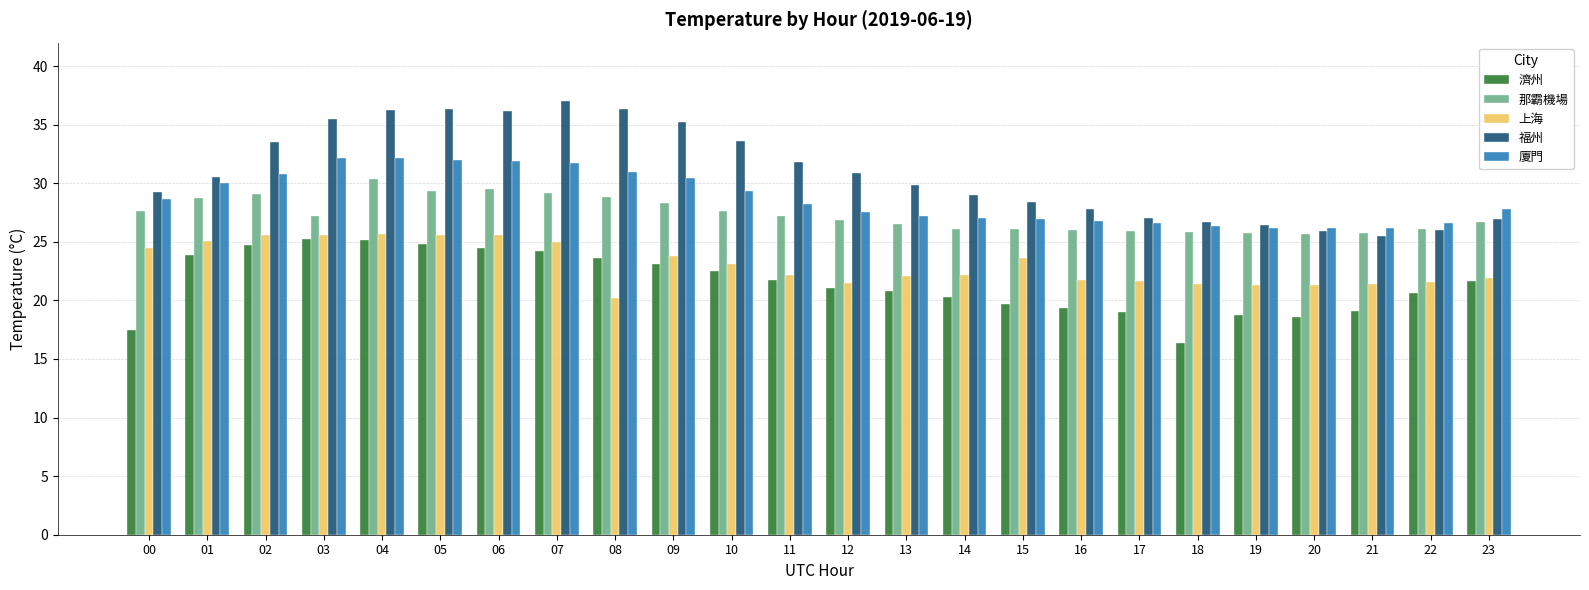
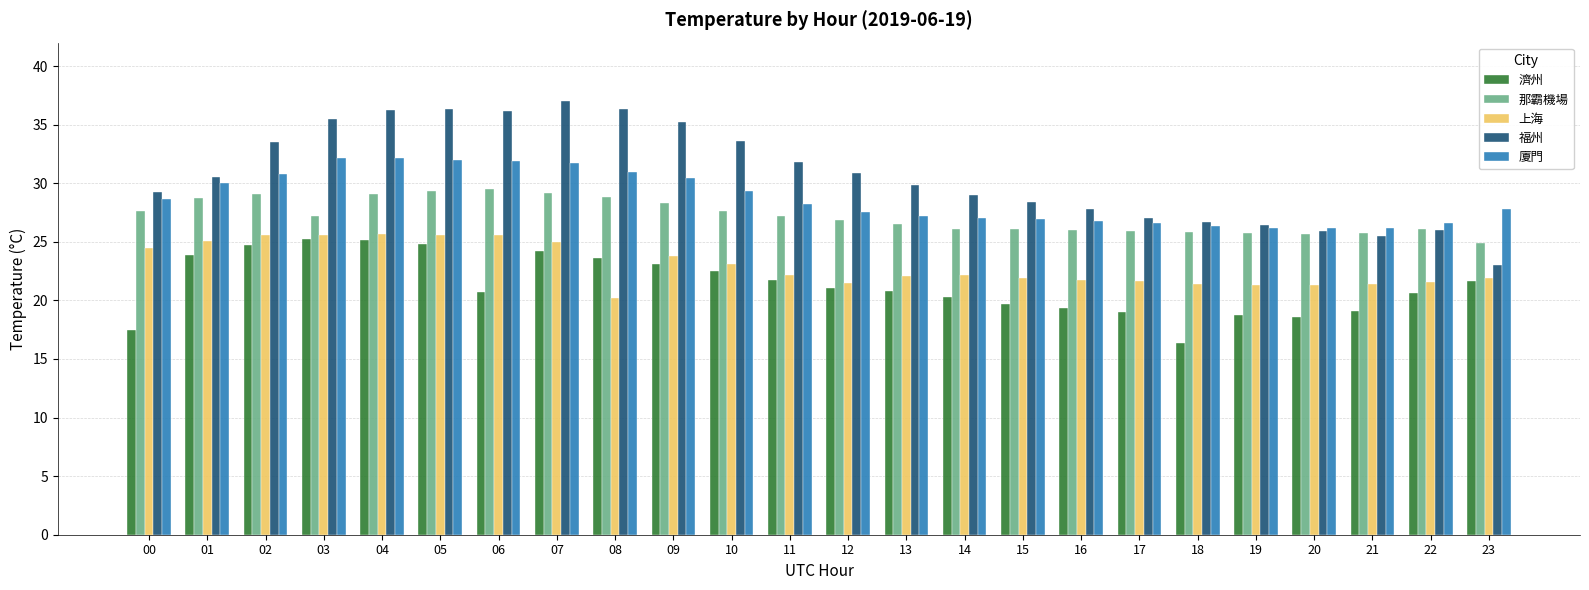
那霸機場, 04: 30.4 -> 29.1
濟州, 06: 24.5 -> 20.7
上海, 15: 23.7 -> 21.9
那霸機場, 23: 26.7 -> 24.9
福州, 23: 26.9 -> 23.1
